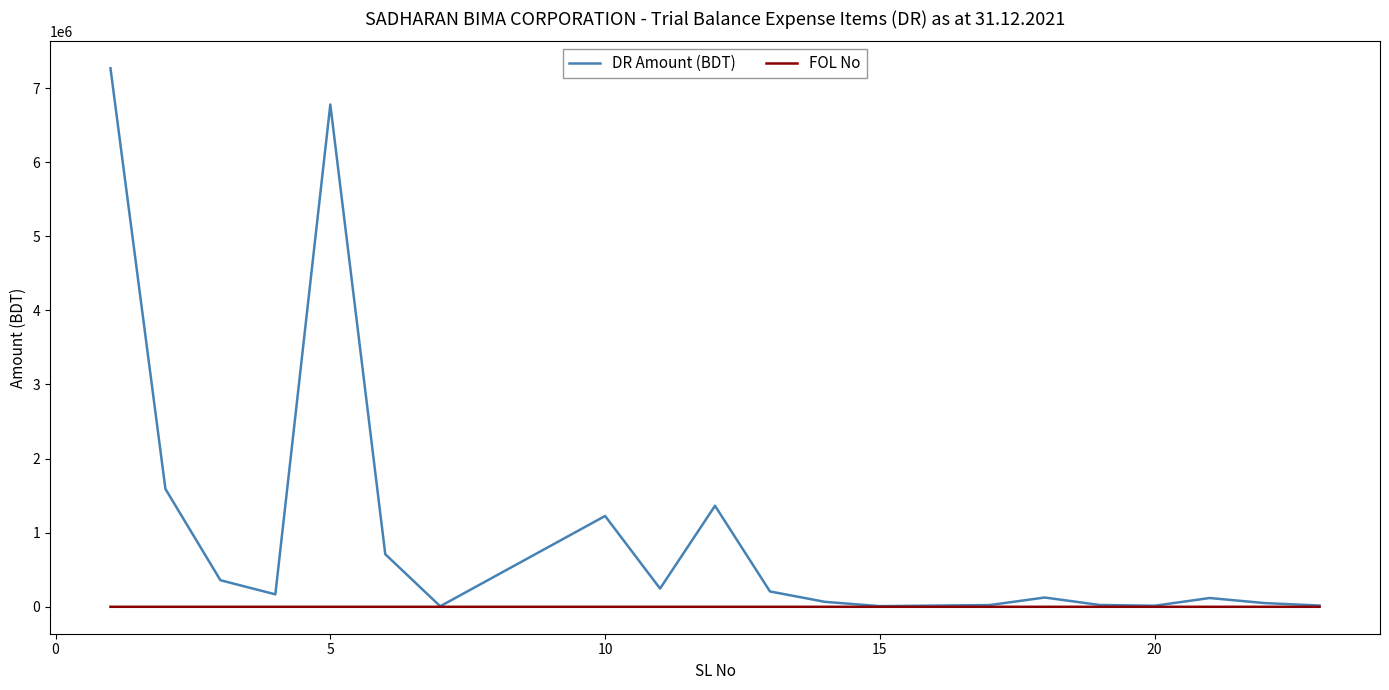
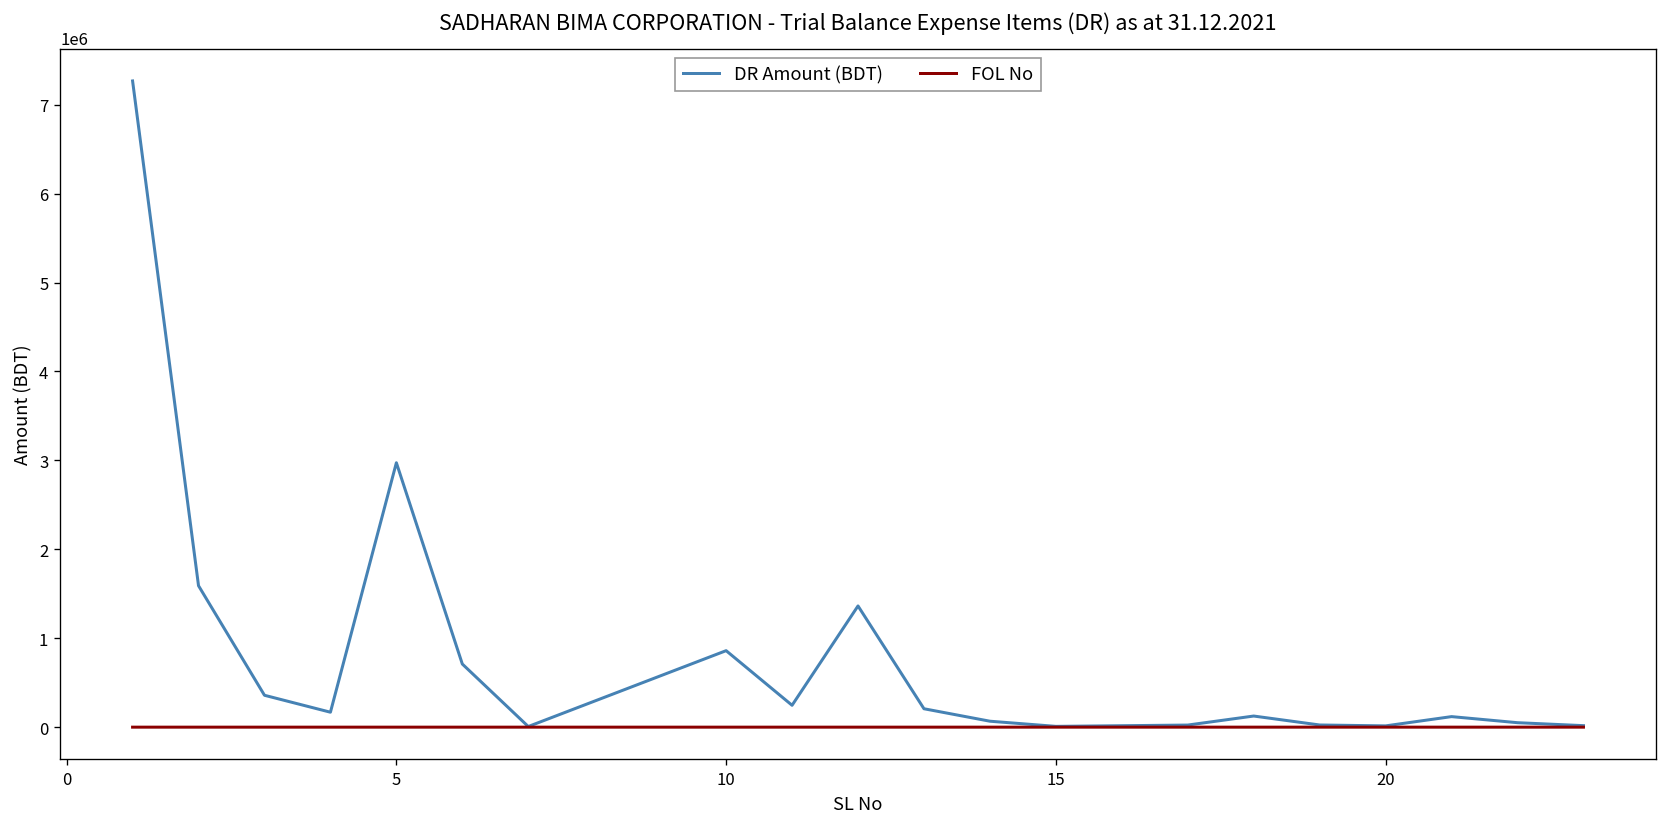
DR Amount (BDT), 5: 6800000 -> 3000000
DR Amount (BDT), 10: 1200000 -> 900000
